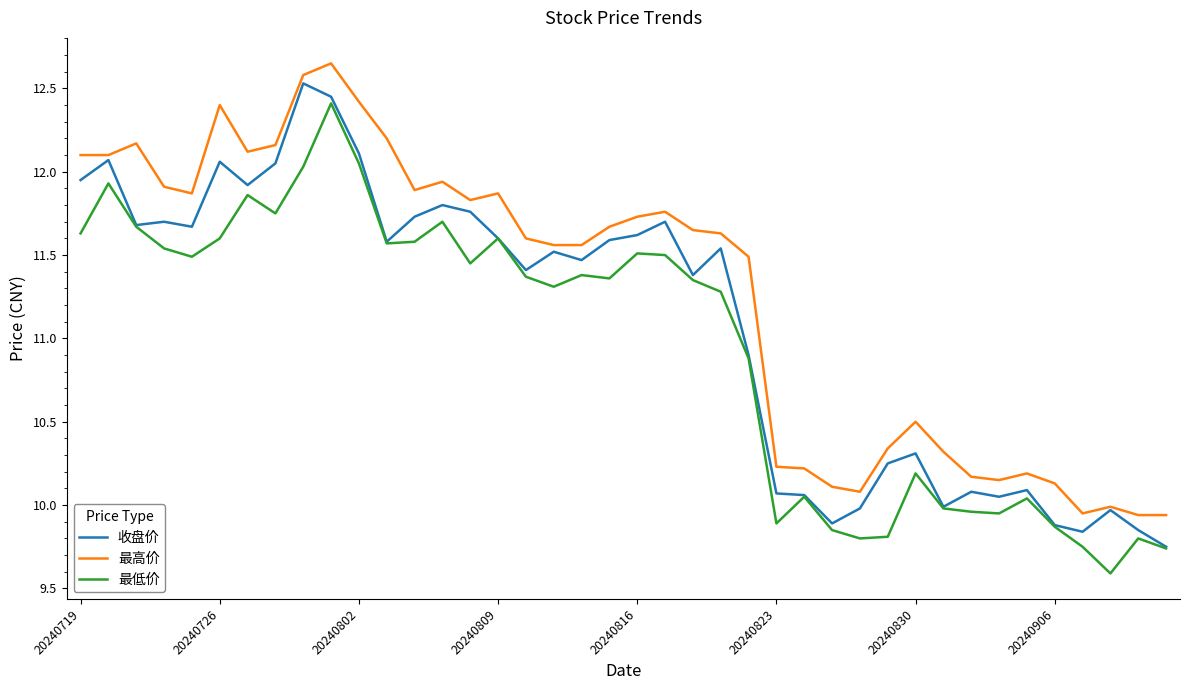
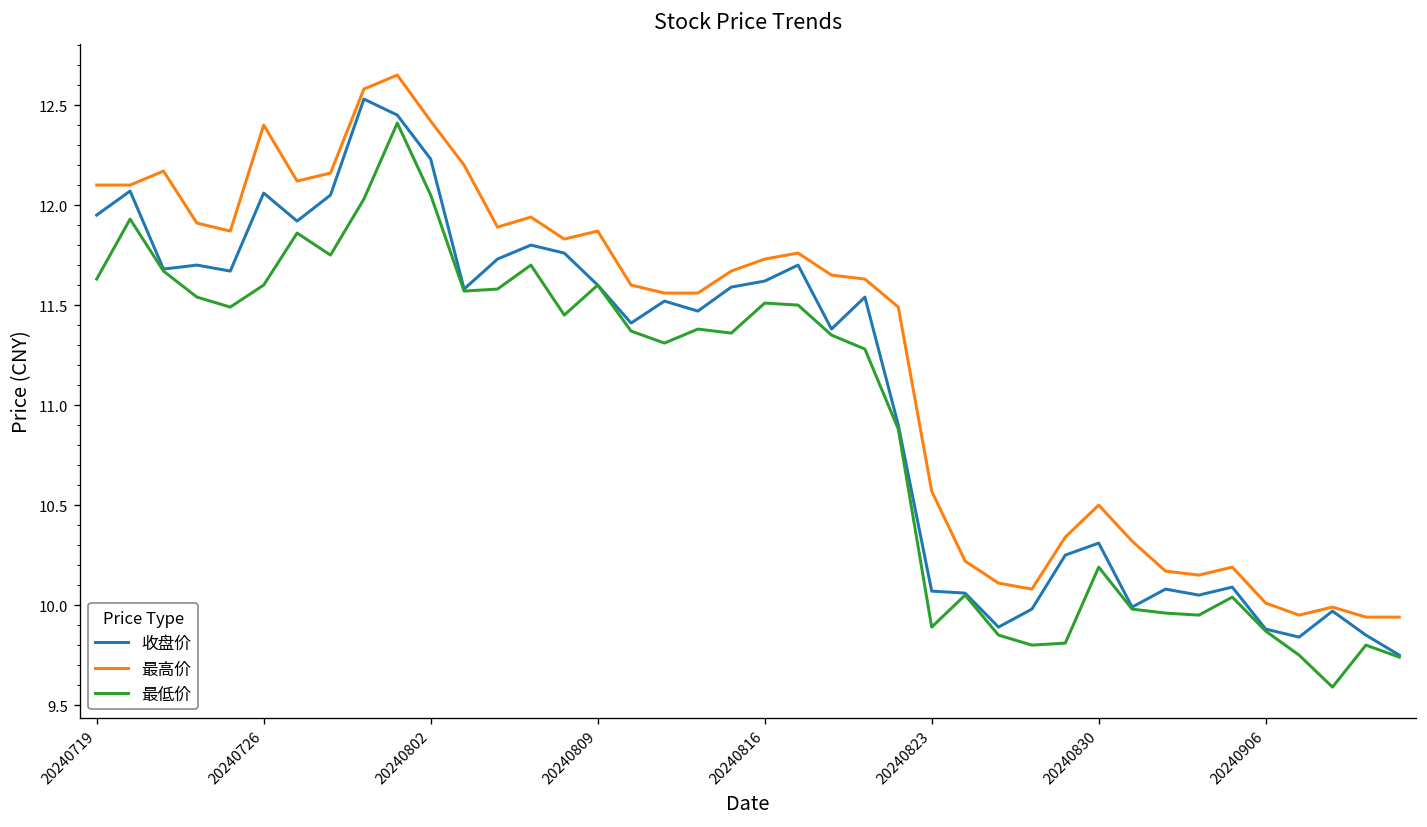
收盘价, 20240802: 12.11 -> 12.23
最高价, 20240823: 10.23 -> 10.57
最高价, 20240906: 10.13 -> 10.01
